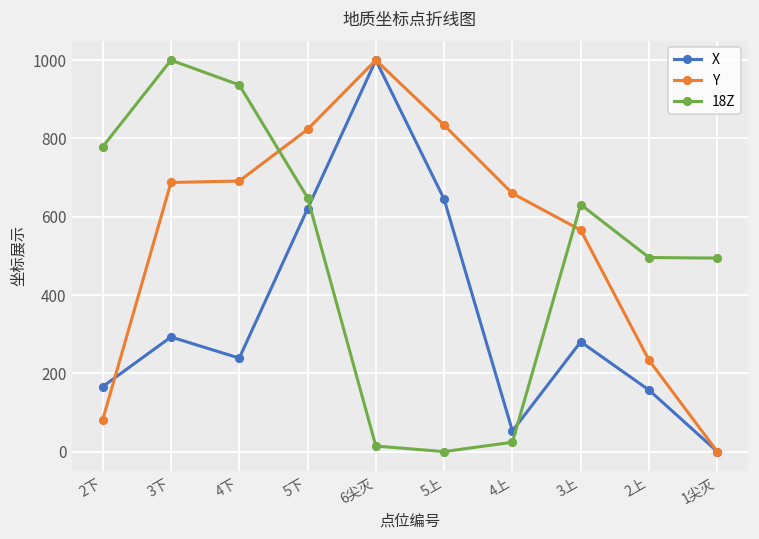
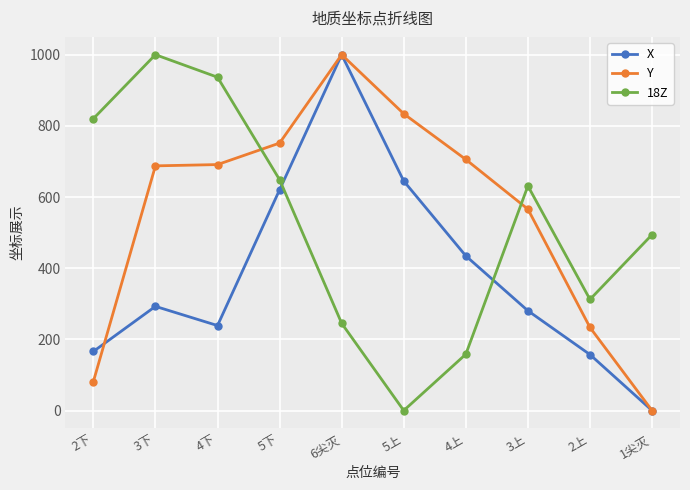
18Z, 2下: 780 -> 820
Y, 5下: 820 -> 750
18Z, 6尖灭: 10 -> 250
X, 4上: 50 -> 430
Y, 4上: 660 -> 710
18Z, 4上: 20 -> 160
18Z, 2上: 500 -> 310
